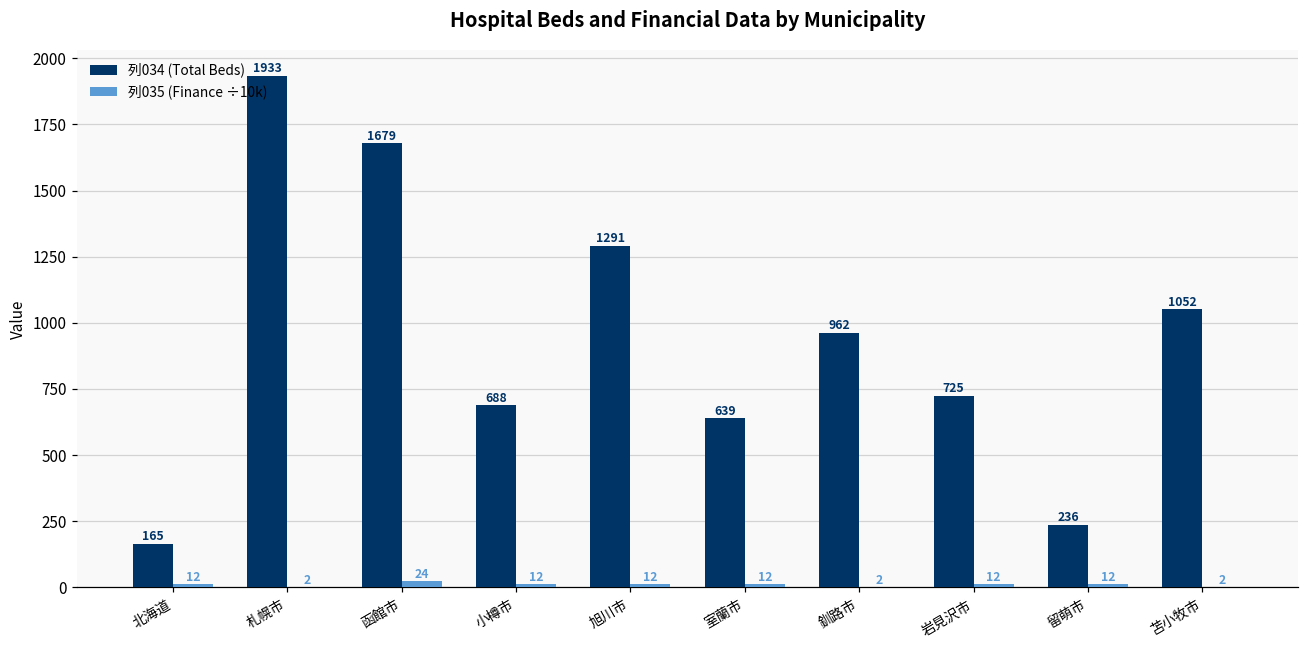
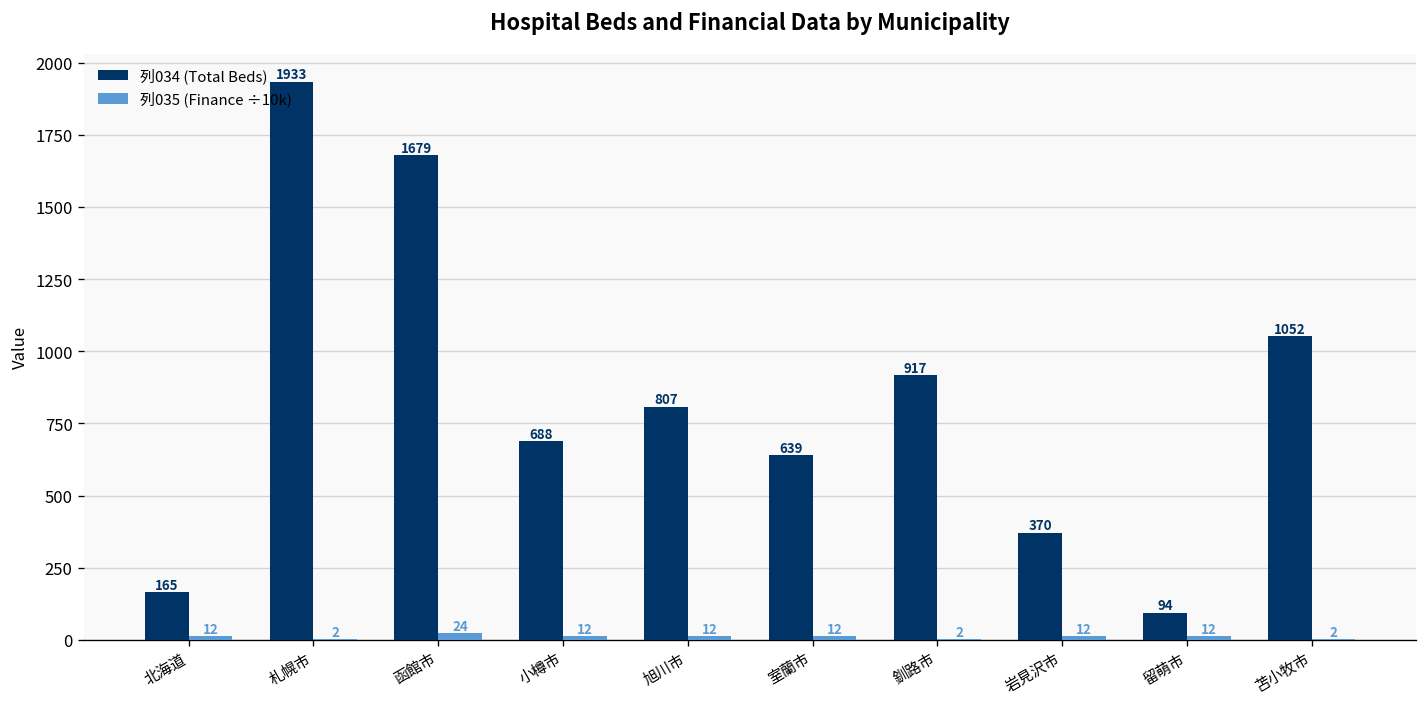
列034 (Total Beds), 旭川市: 1291 -> 807
列034 (Total Beds), 釧路市: 962 -> 917
列034 (Total Beds), 岩見沢市: 725 -> 370
列034 (Total Beds), 留萌市: 236 -> 94
